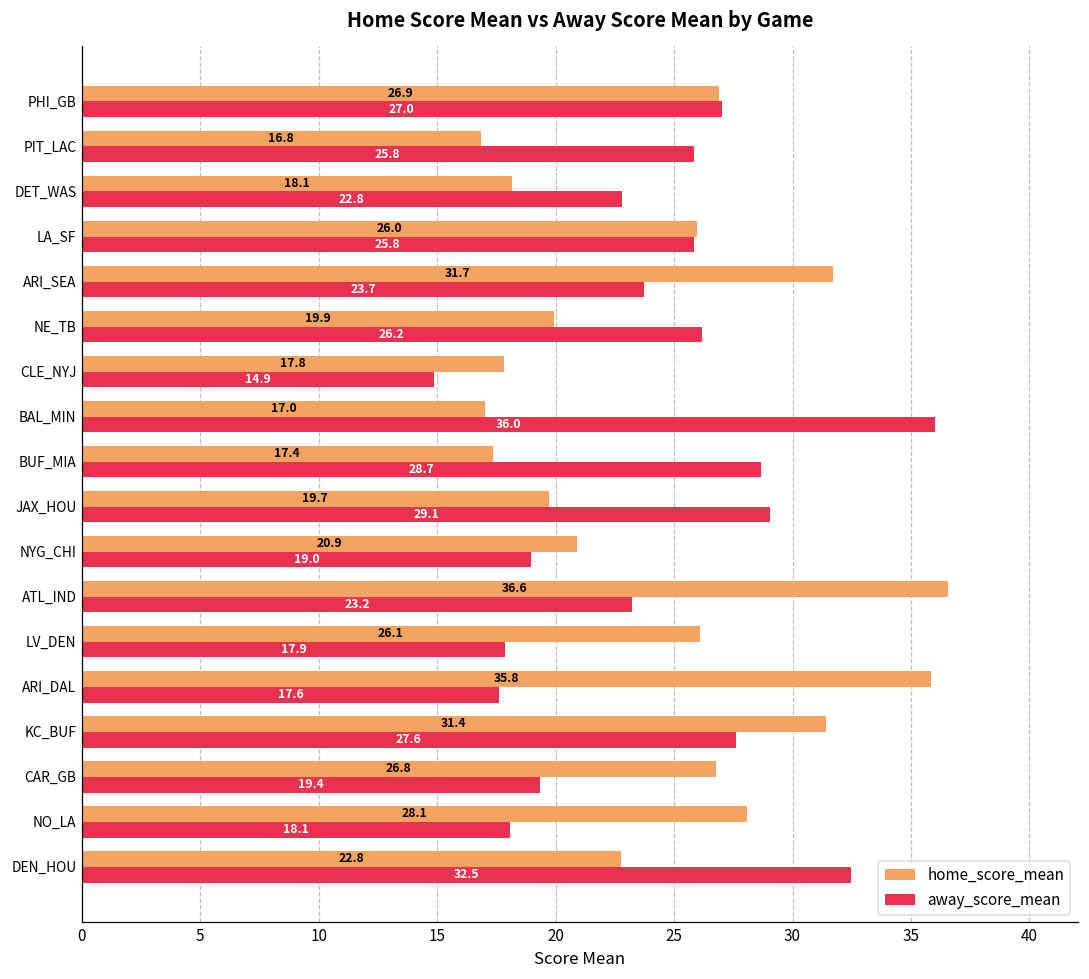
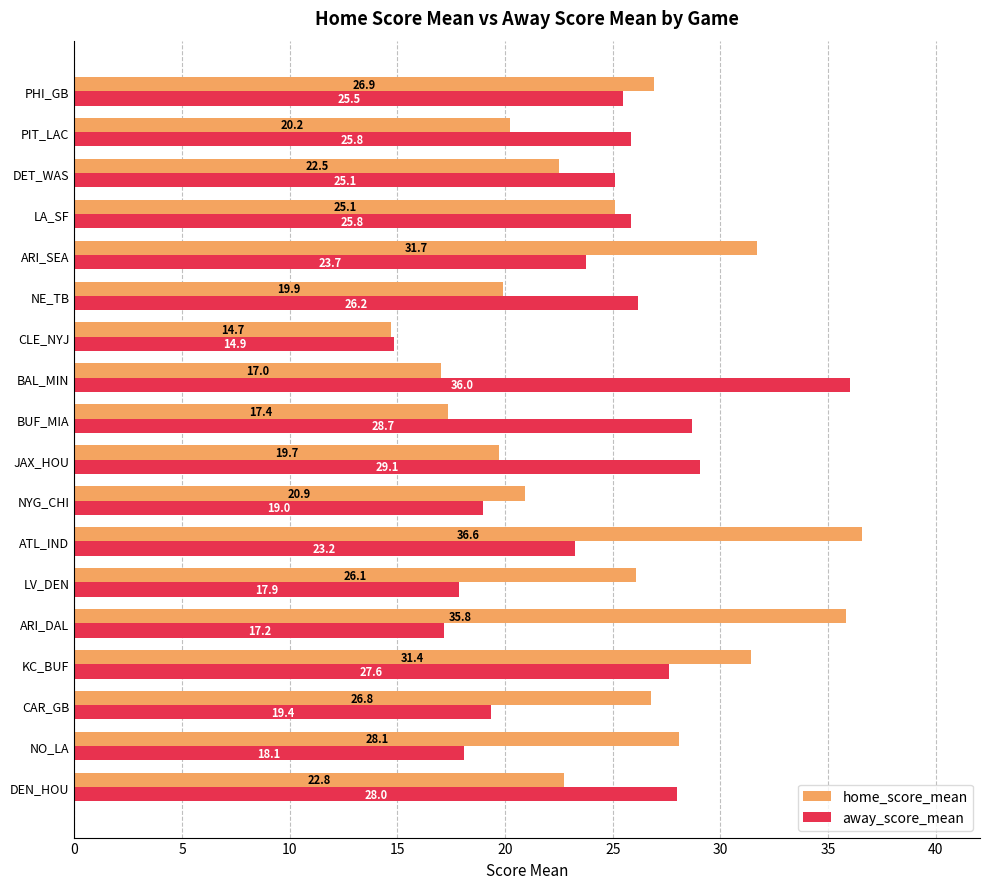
away_score_mean, PHI_GB: 27.0 -> 25.5
home_score_mean, PIT_LAC: 16.8 -> 20.2
home_score_mean, DET_WAS: 18.1 -> 22.5
away_score_mean, DET_WAS: 22.8 -> 25.1
home_score_mean, LA_SF: 26.0 -> 25.1
home_score_mean, CLE_NYJ: 17.8 -> 14.7
away_score_mean, ARI_DAL: 17.6 -> 17.2
away_score_mean, DEN_HOU: 32.5 -> 28.0
